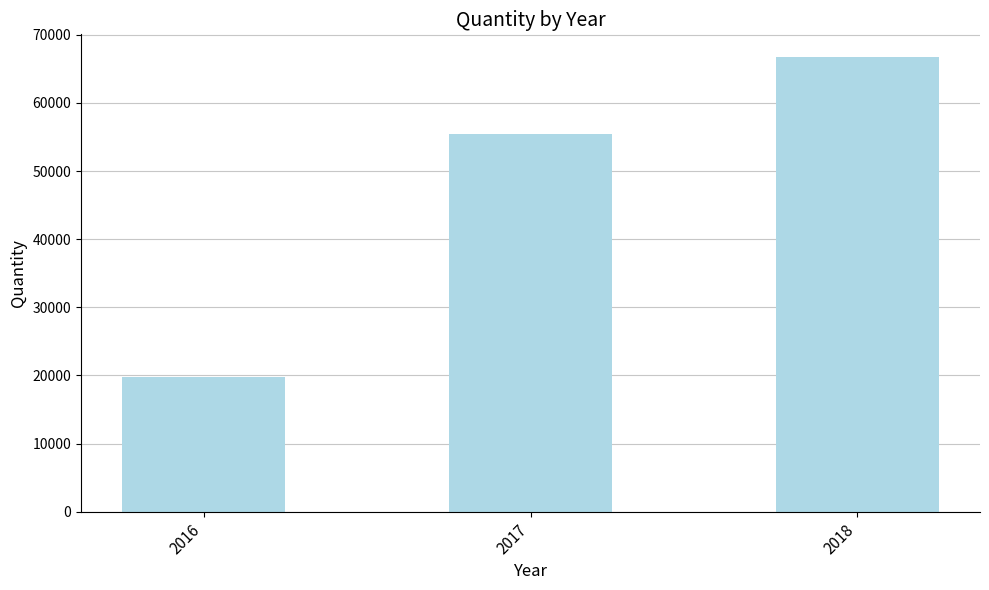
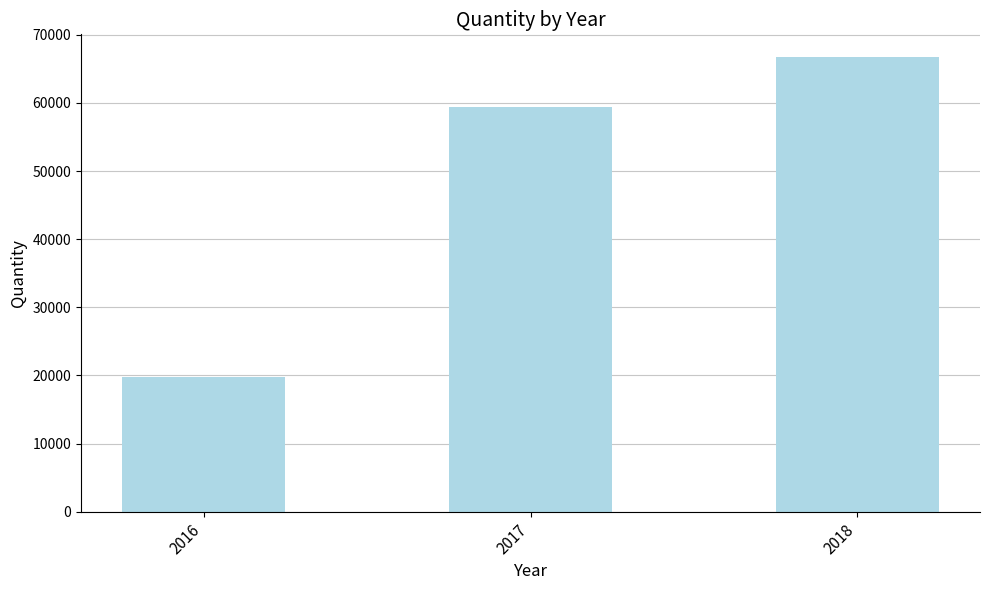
2017: 55000 -> 59000
